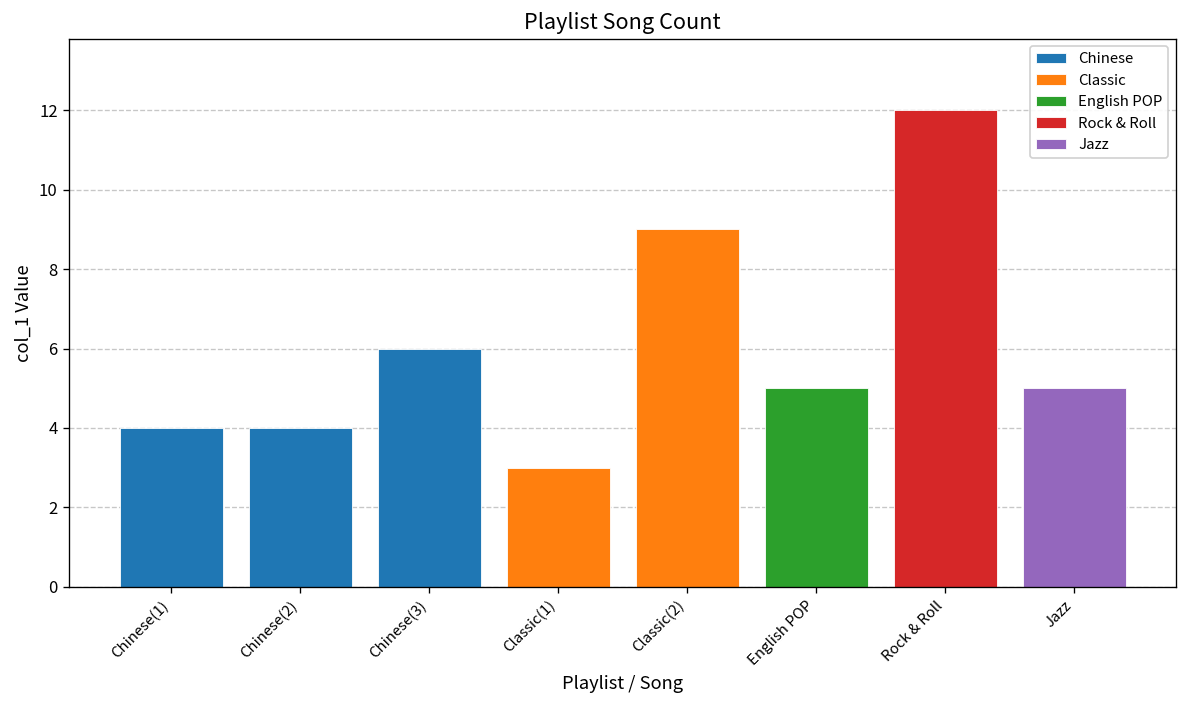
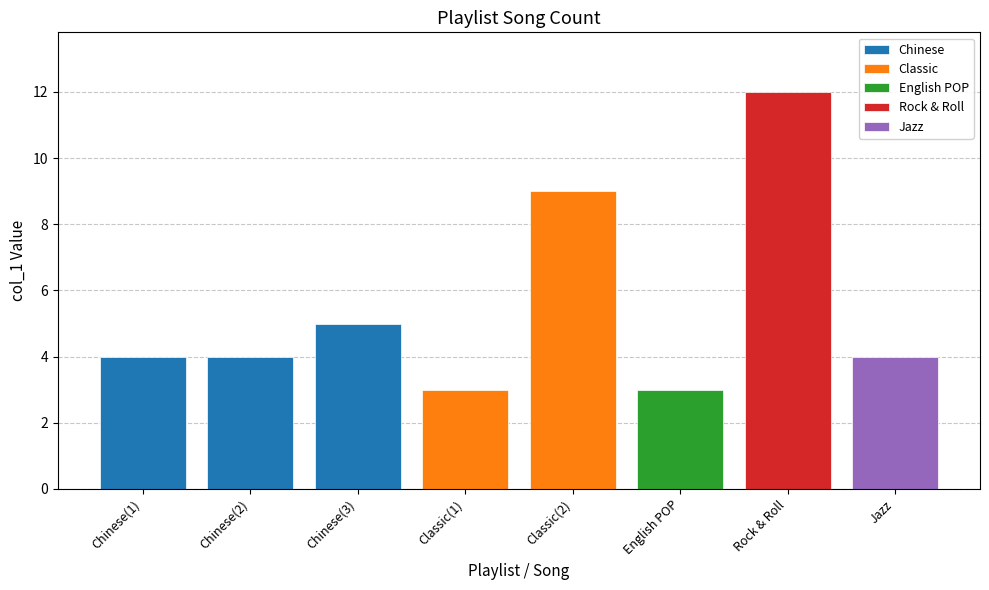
Chinese(3): 6 -> 5
English POP: 5 -> 3
Jazz: 5 -> 4
